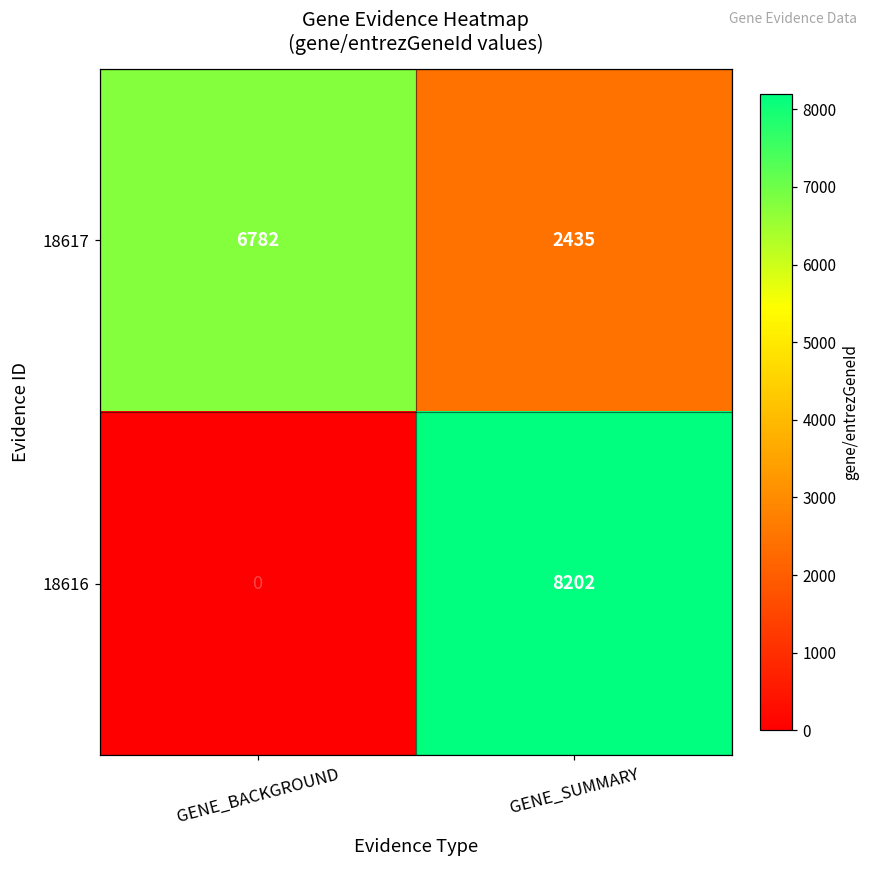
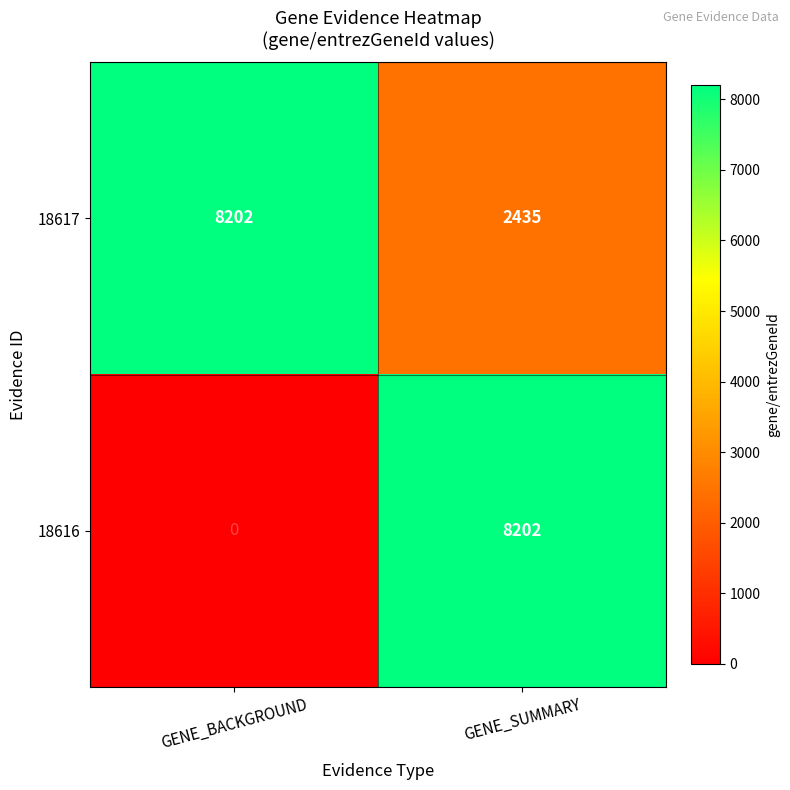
18617, GENE_BACKGROUND: 6782 -> 8202
